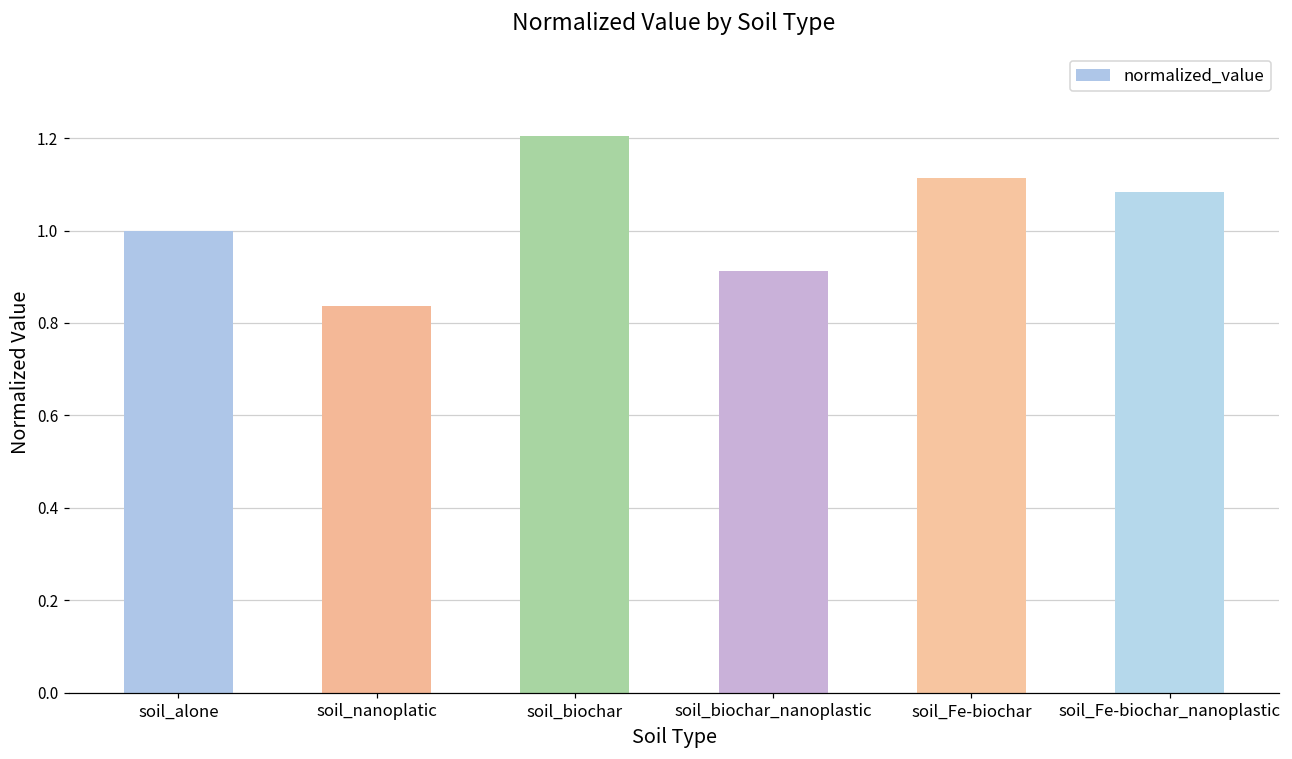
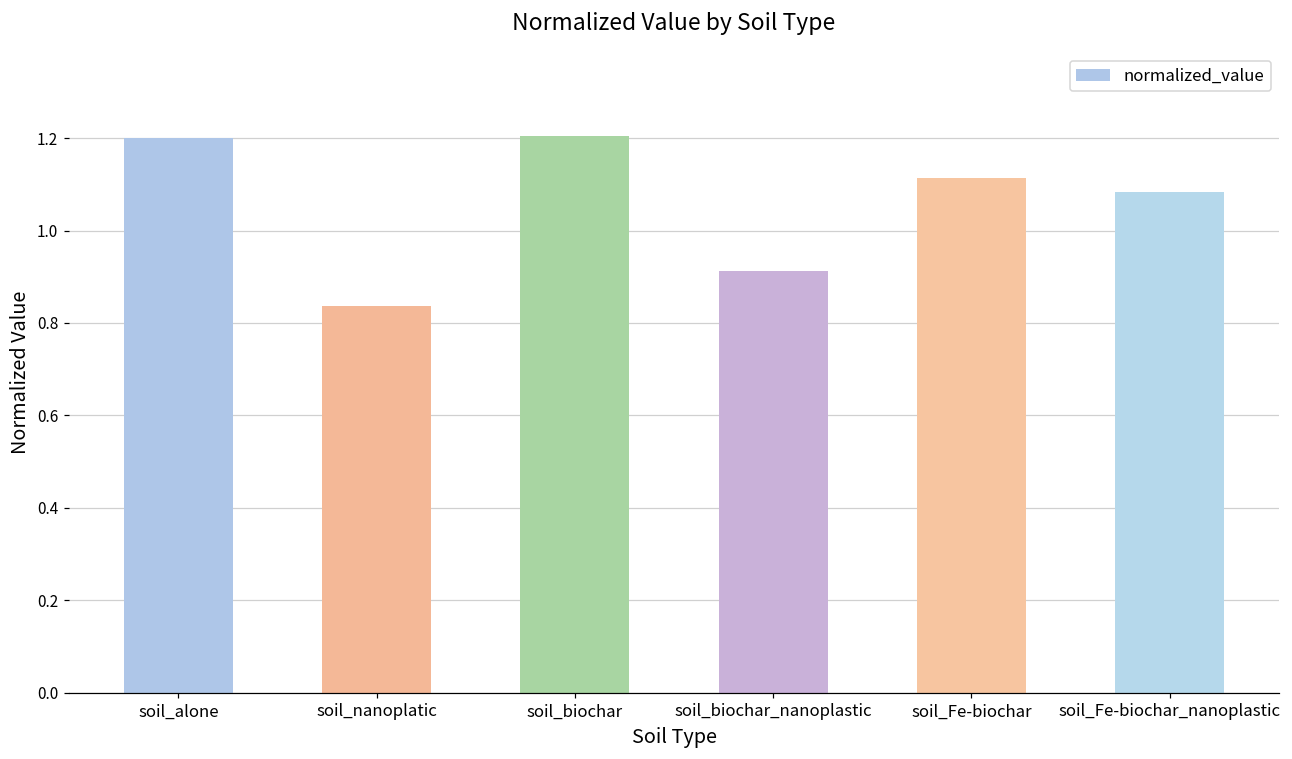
soil_alone: 1.0 -> 1.2
